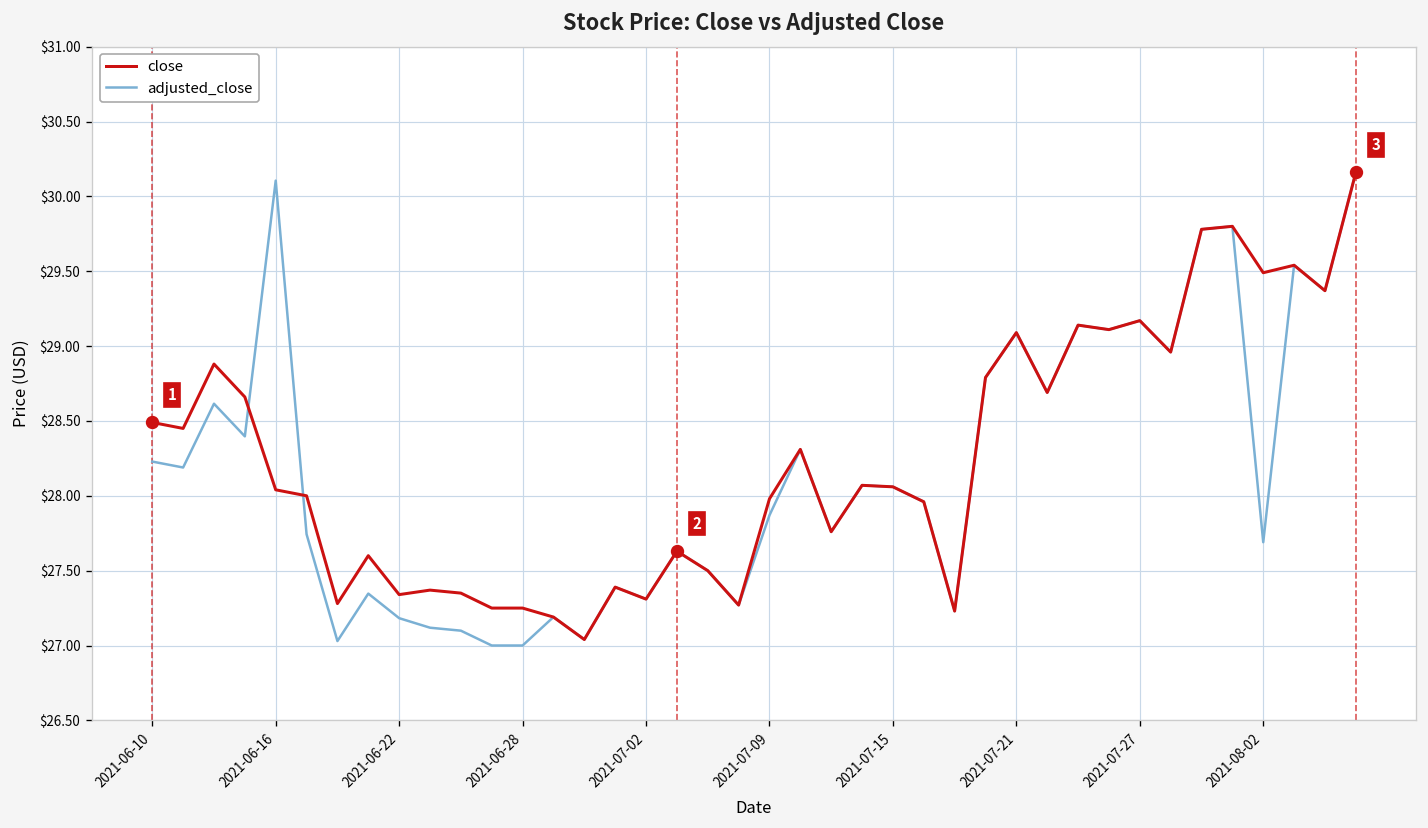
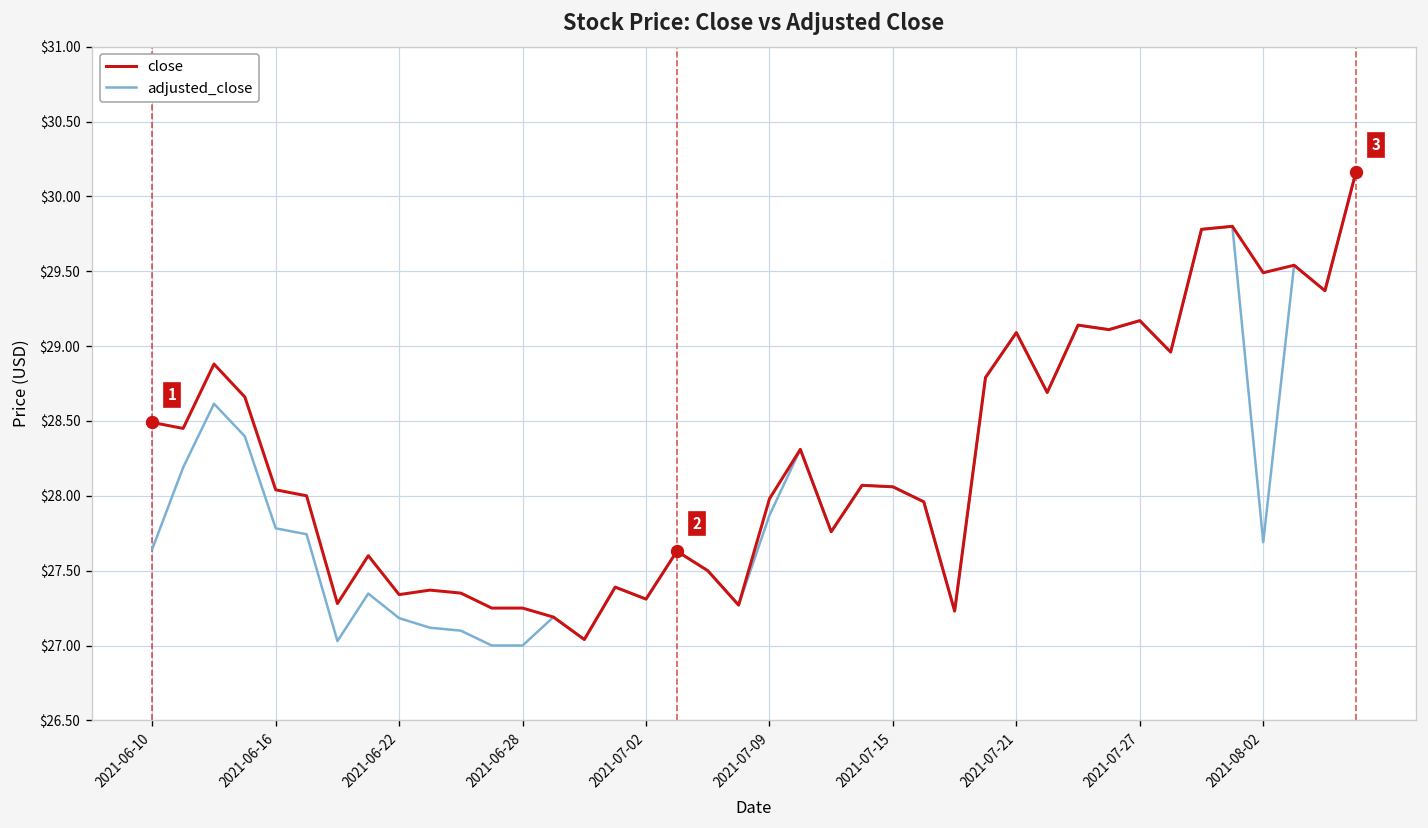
adjusted_close, 2021-06-10: $28.23 -> $27.64
adjusted_close, 2021-06-16: $30.11 -> $27.78
